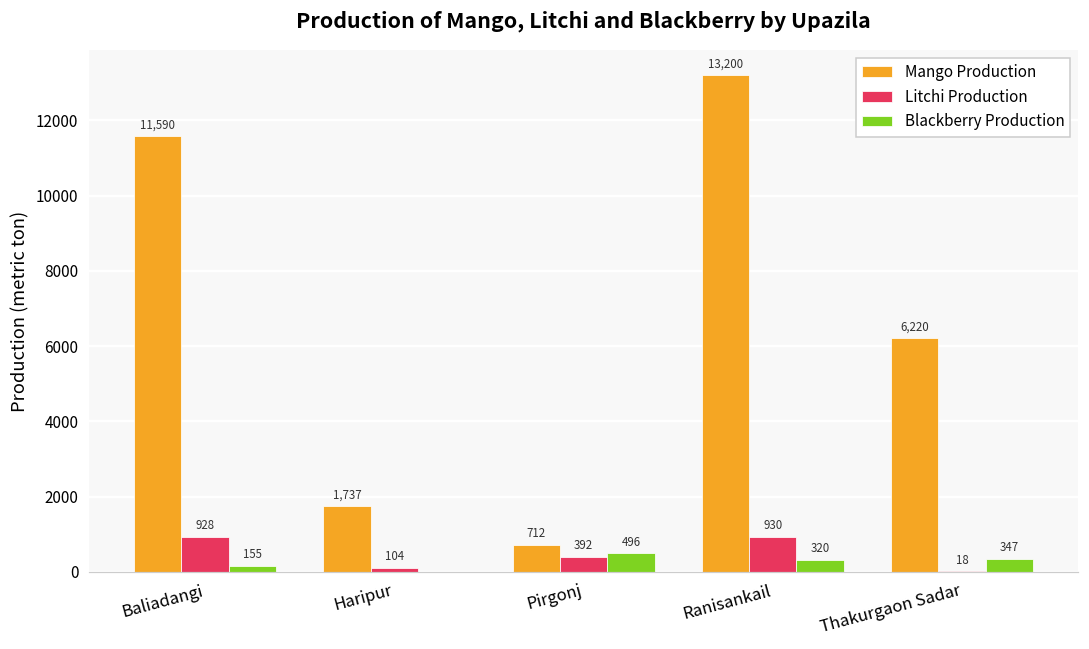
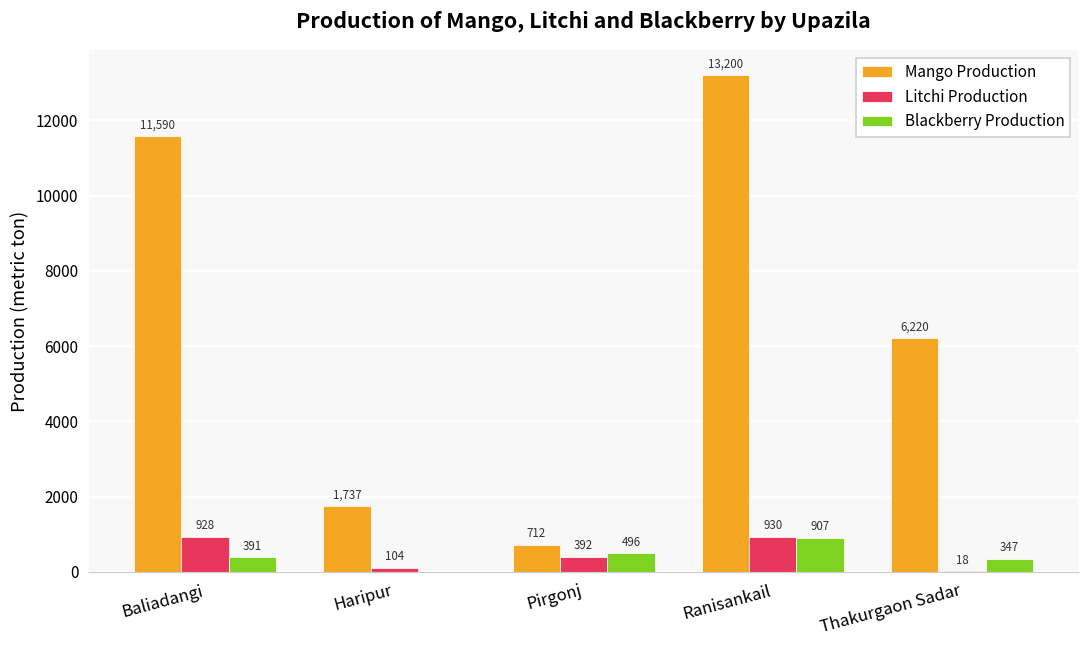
Blackberry Production, Baliadangi: 155 -> 391
Blackberry Production, Ranisankail: 320 -> 907
